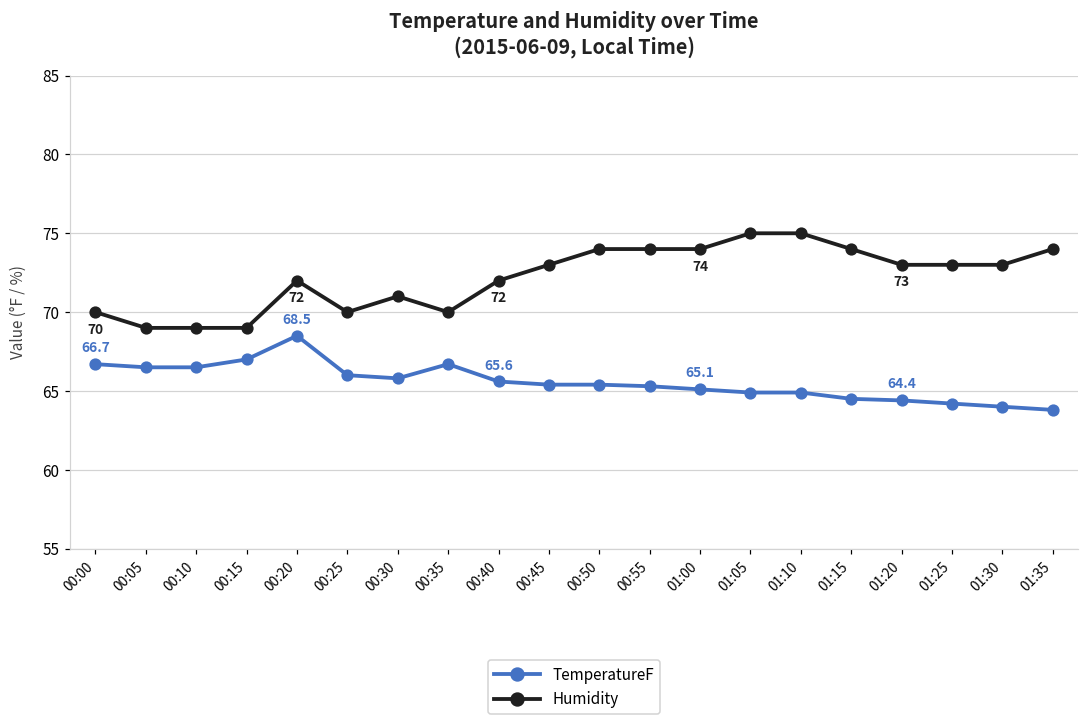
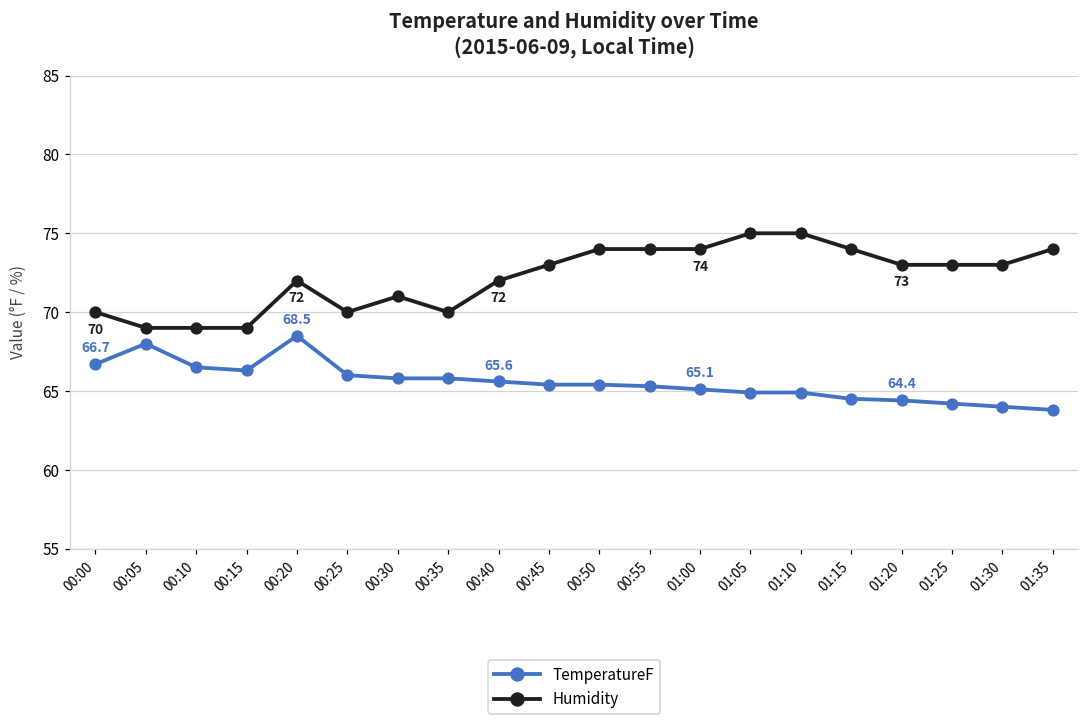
TemperatureF, 00:05: 66.5 -> 68.0
TemperatureF, 00:15: 67.0 -> 66.3
TemperatureF, 00:35: 66.7 -> 65.8
